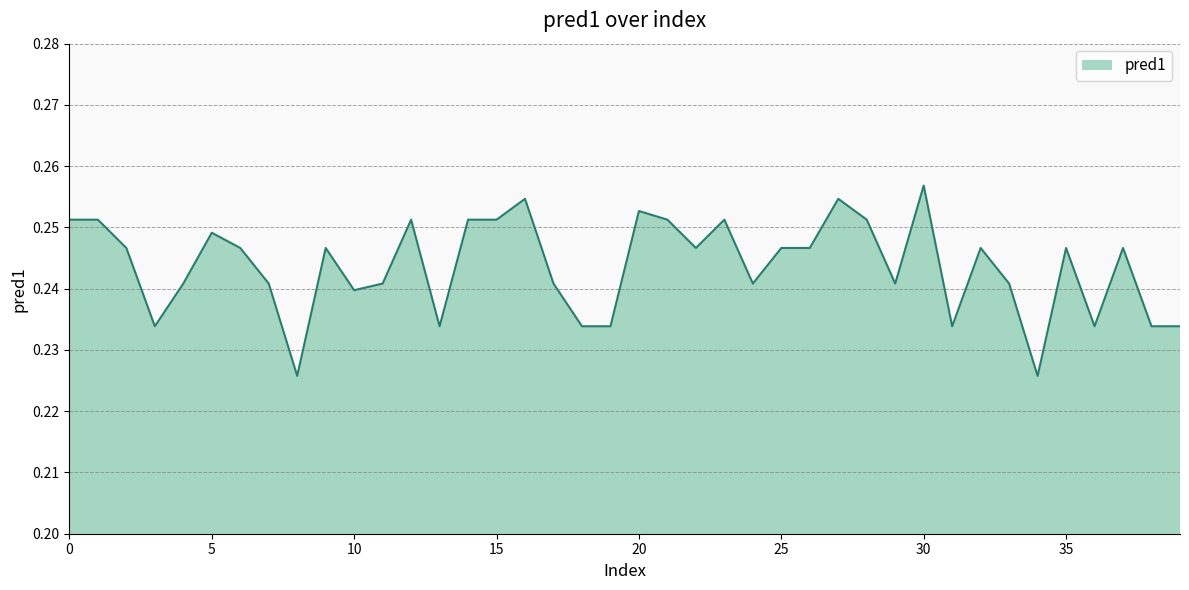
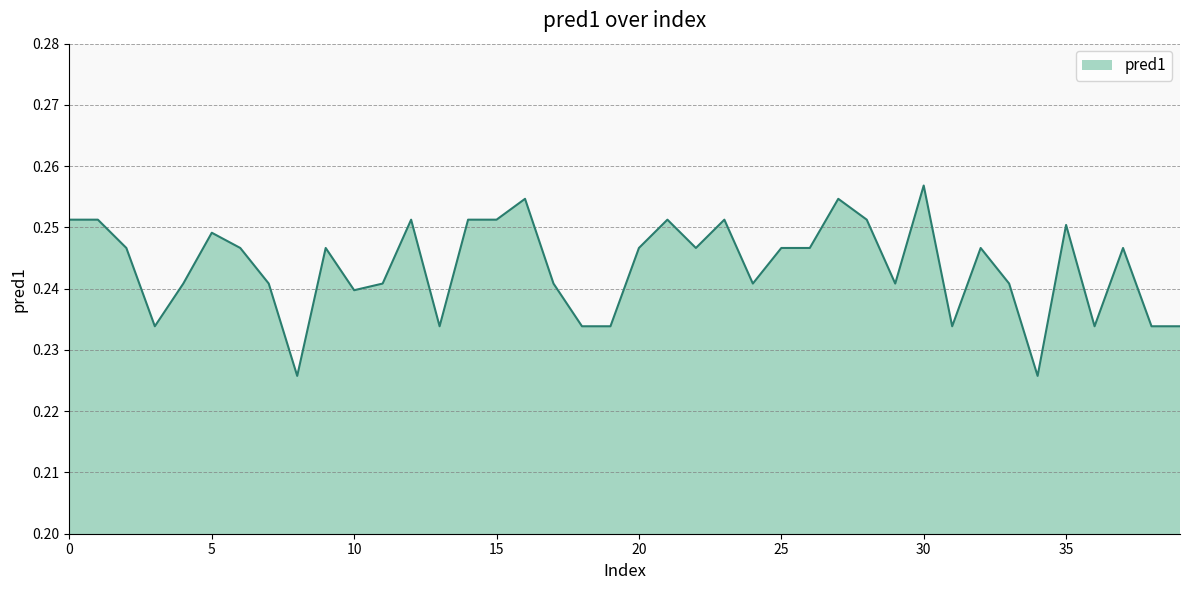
20: 0.253 -> 0.247
35: 0.247 -> 0.250
